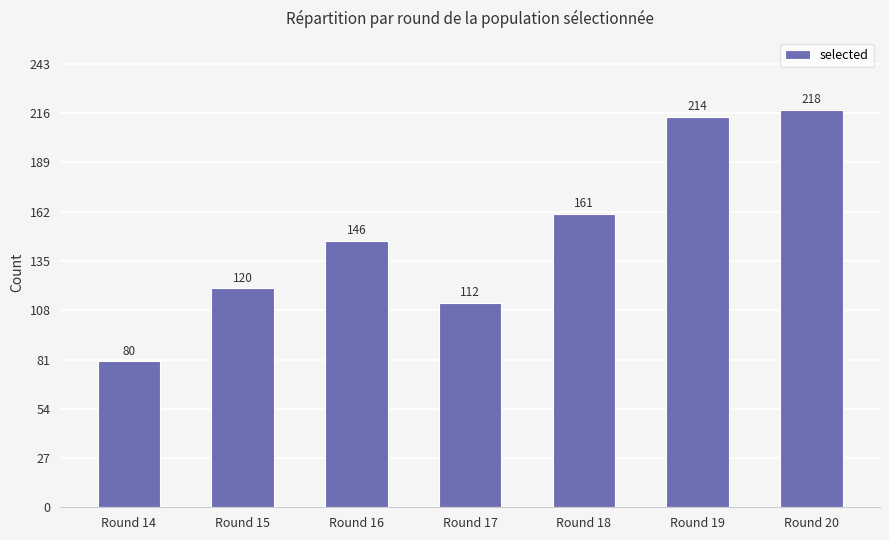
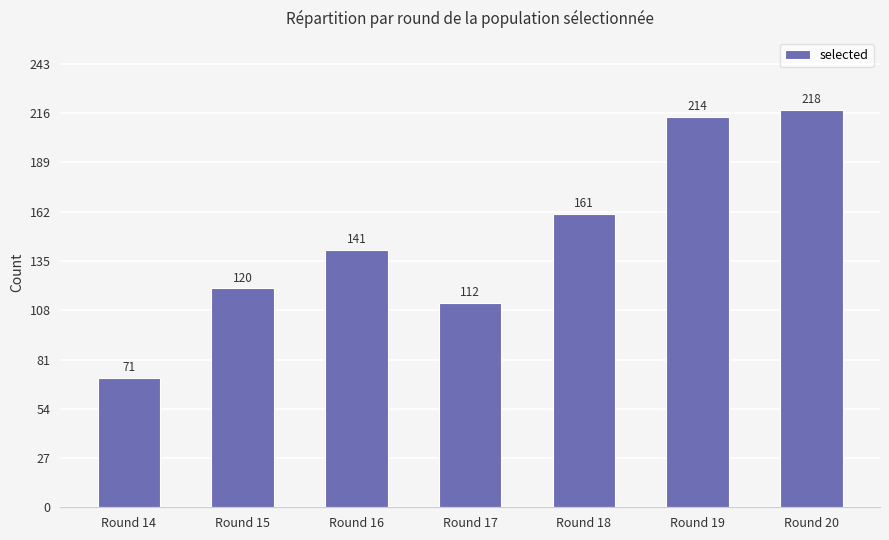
Round 14: 80 -> 71
Round 16: 146 -> 141
